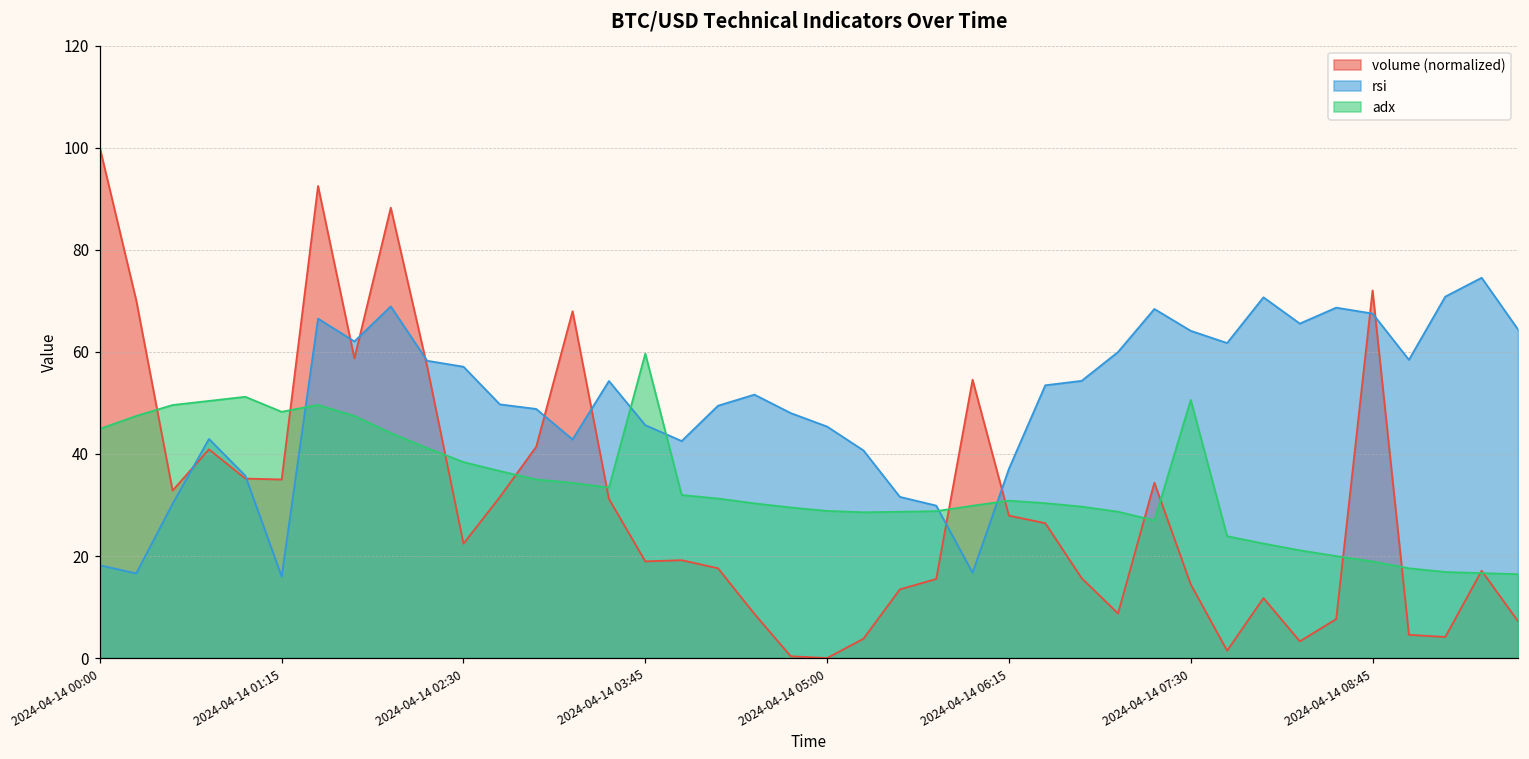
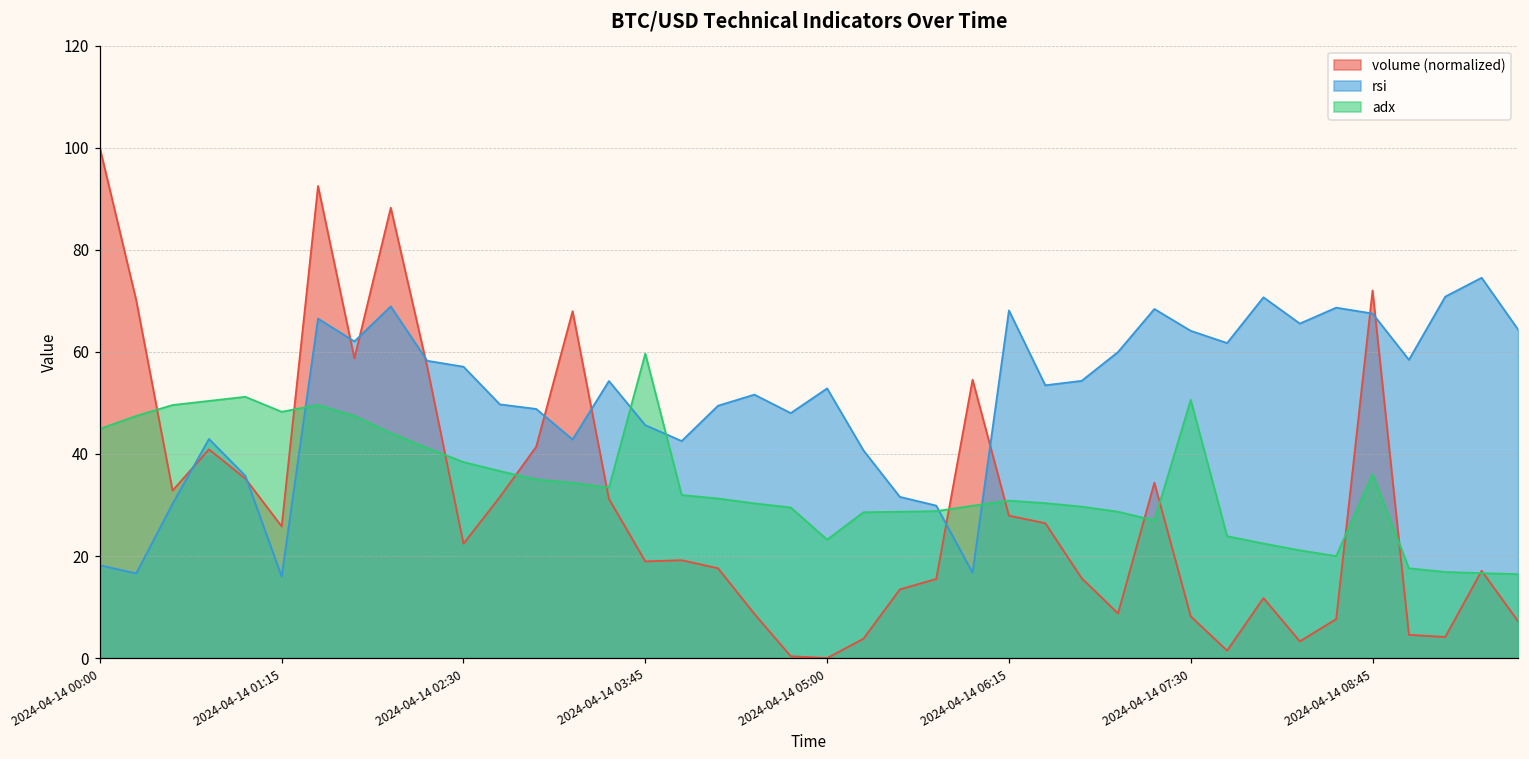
volume (normalized), 2024-04-14 01:15: 35 -> 26
rsi, 2024-04-14 05:00: 45 -> 53
adx, 2024-04-14 05:00: 29 -> 23
rsi, 2024-04-14 06:15: 37 -> 68
volume (normalized), 2024-04-14 07:30: 14 -> 8
adx, 2024-04-14 08:45: 19 -> 36
